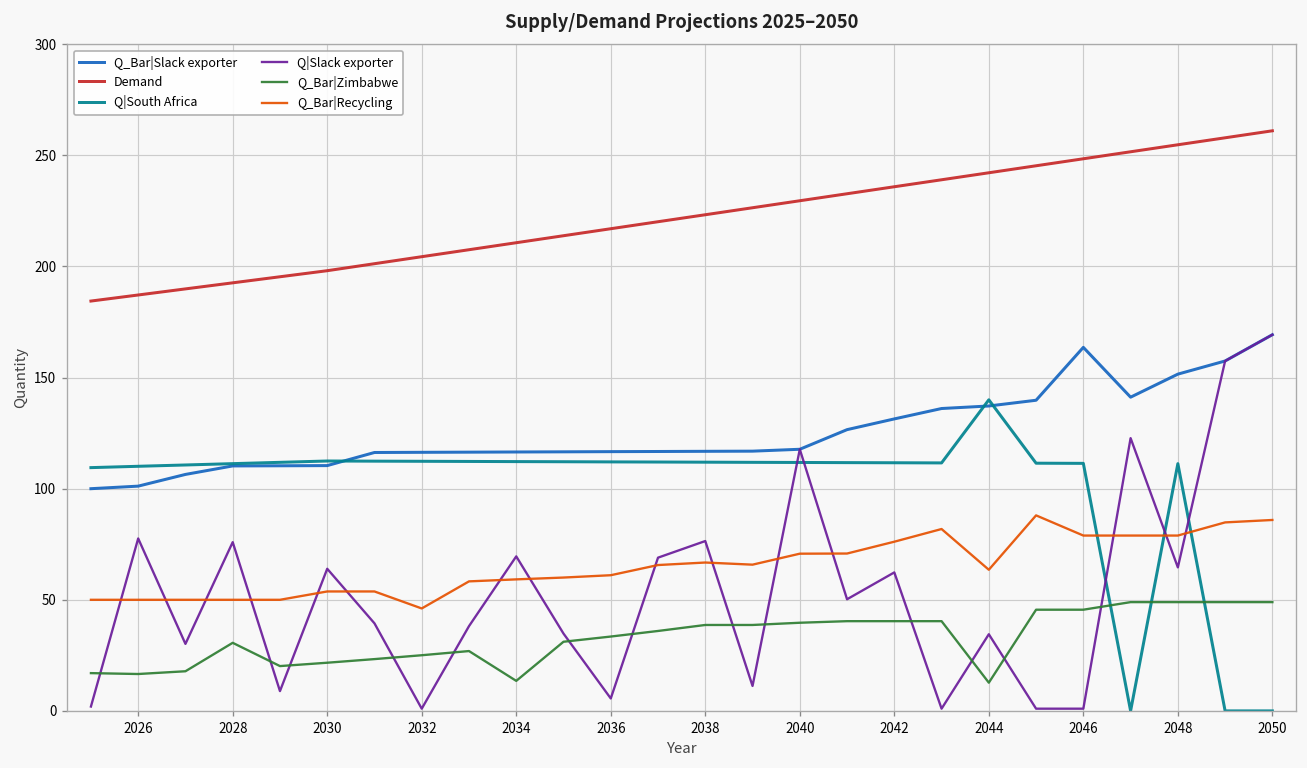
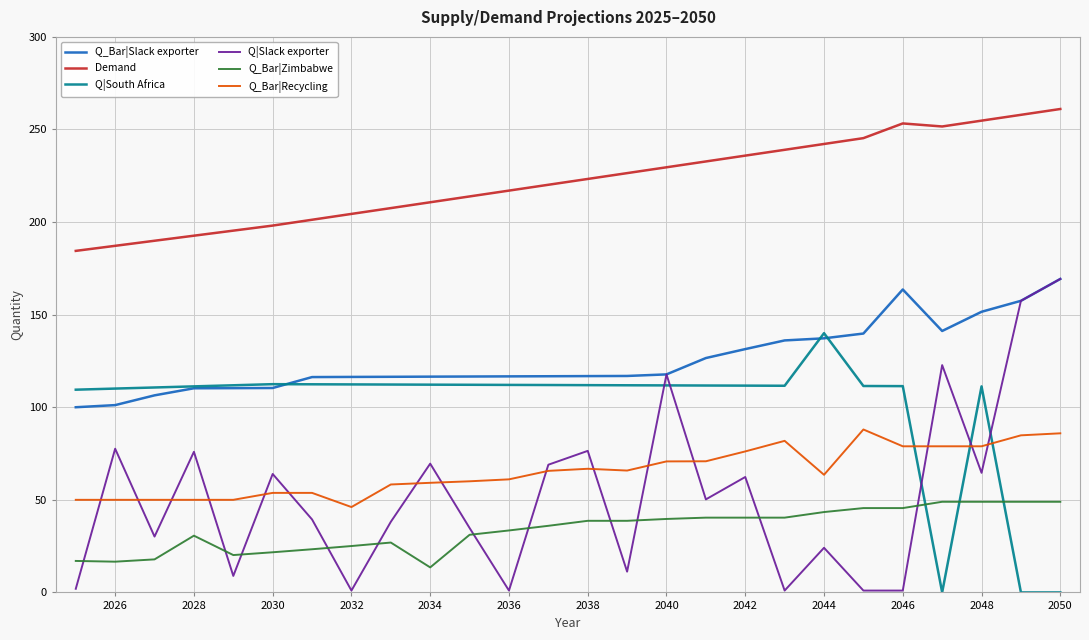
Q|Slack exporter, 2036: 6 -> 1
Q|Slack exporter, 2044: 35 -> 24
Q_Bar|Zimbabwe, 2044: 13 -> 43
Demand, 2046: 248 -> 253
